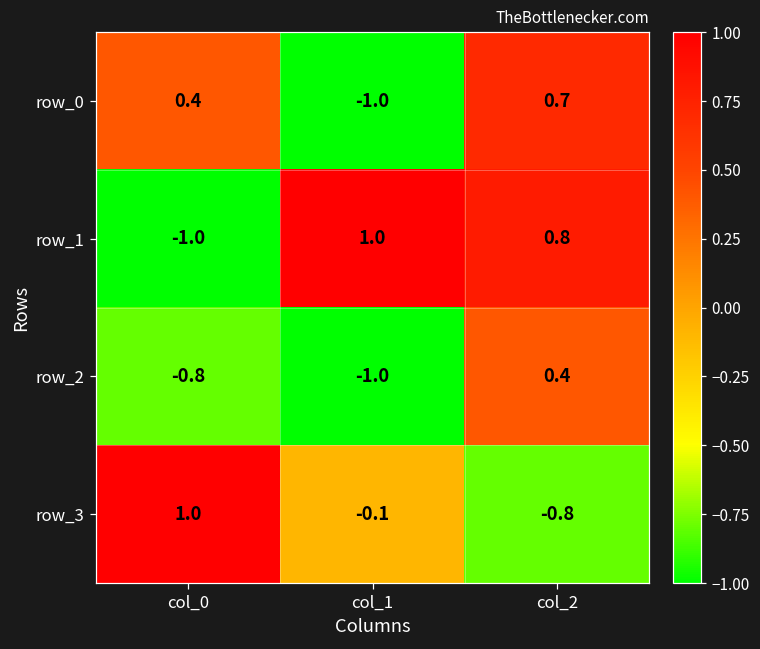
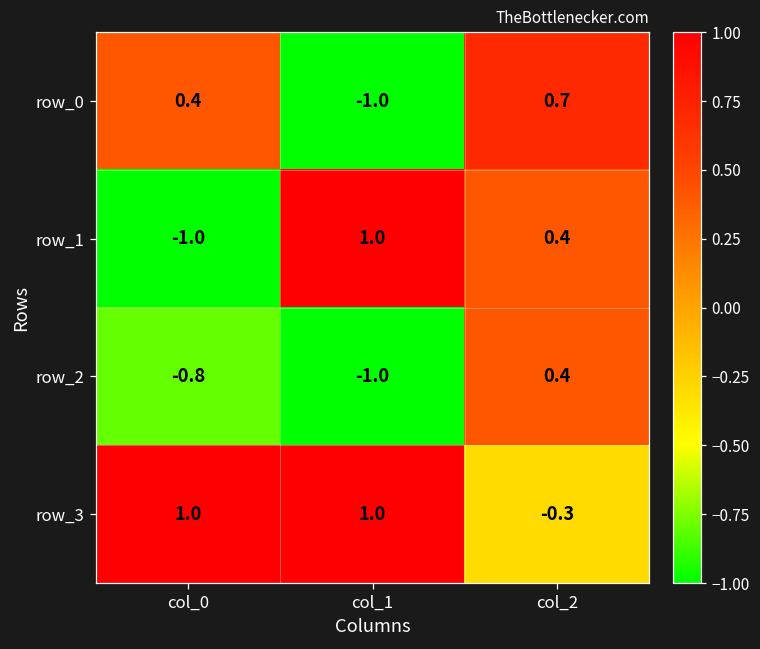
row_1, col_2: 0.8 -> 0.4
row_3, col_1: -0.1 -> 1.0
row_3, col_2: -0.8 -> -0.3
